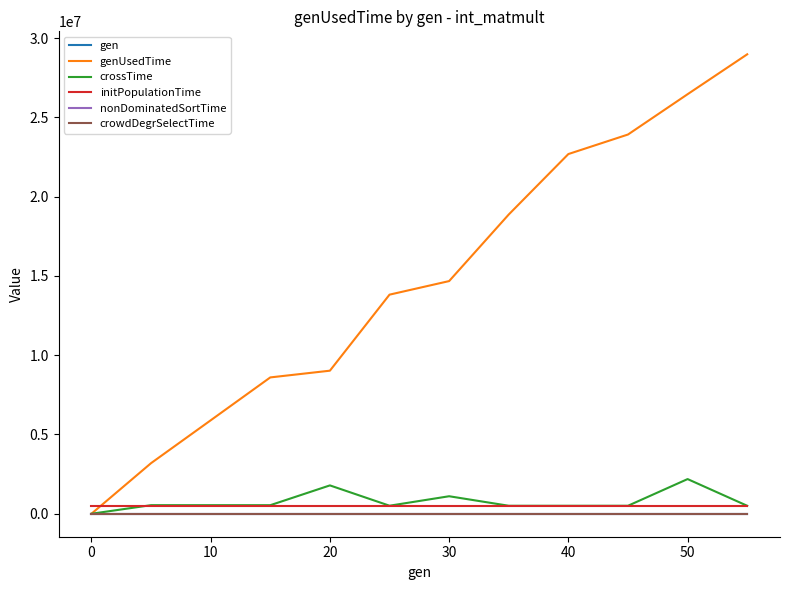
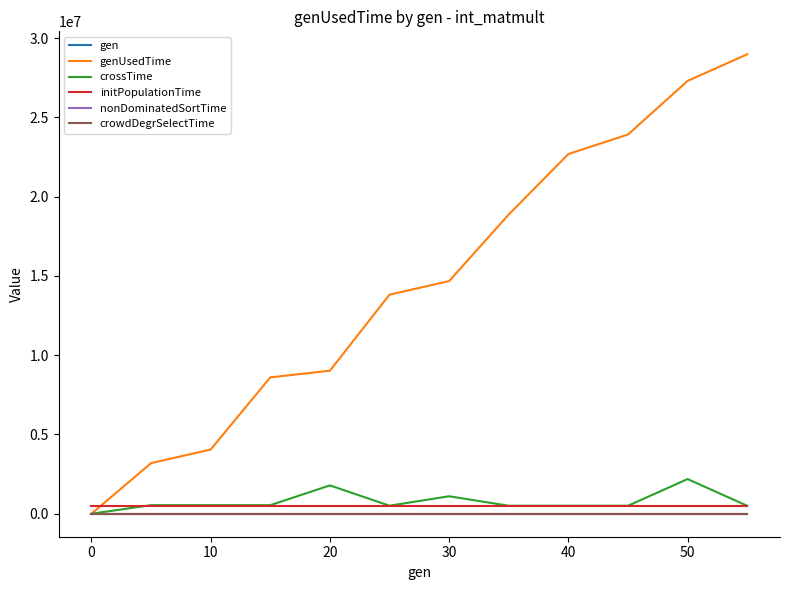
genUsedTime, 10: 5900000 -> 4100000
genUsedTime, 50: 26500000 -> 27300000
